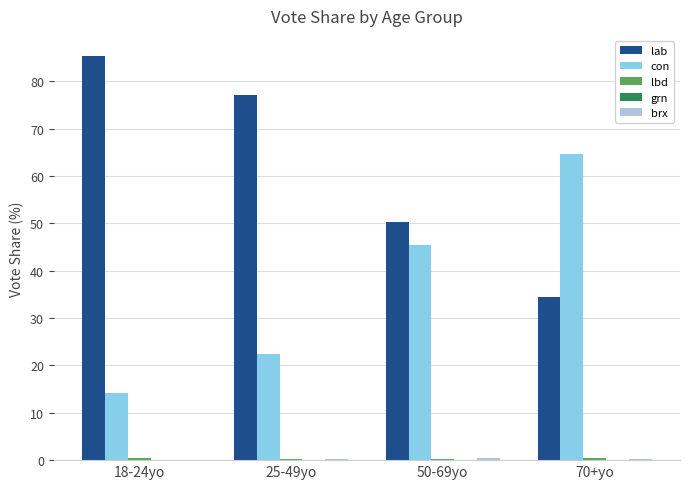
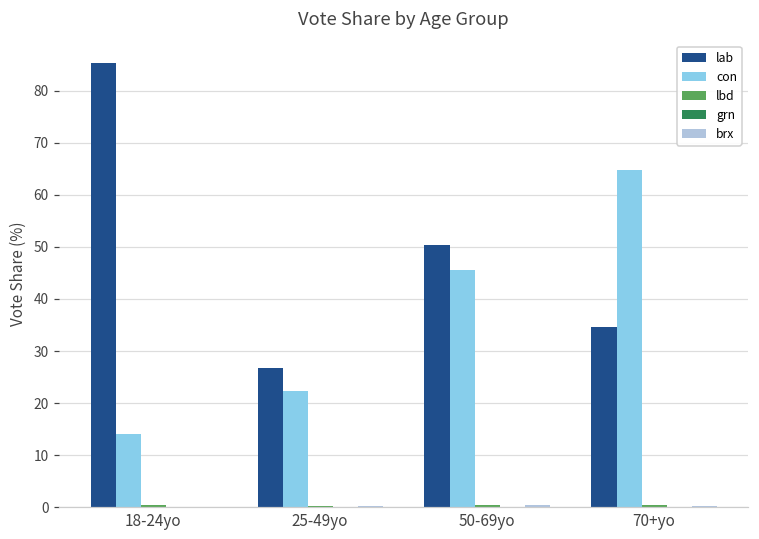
lab, 25-49yo: 77 -> 27
